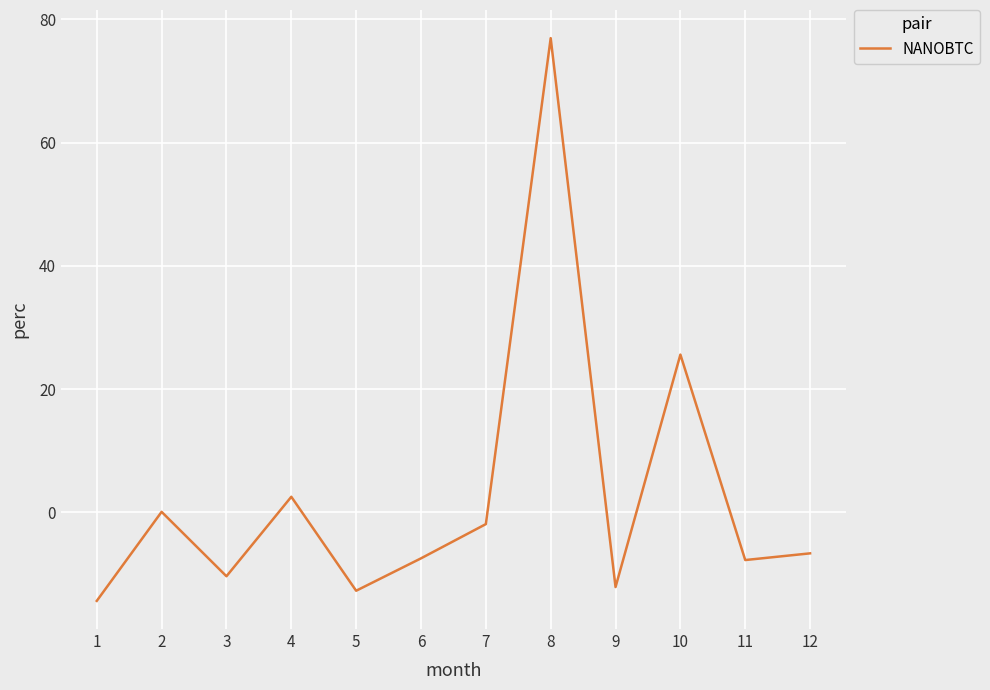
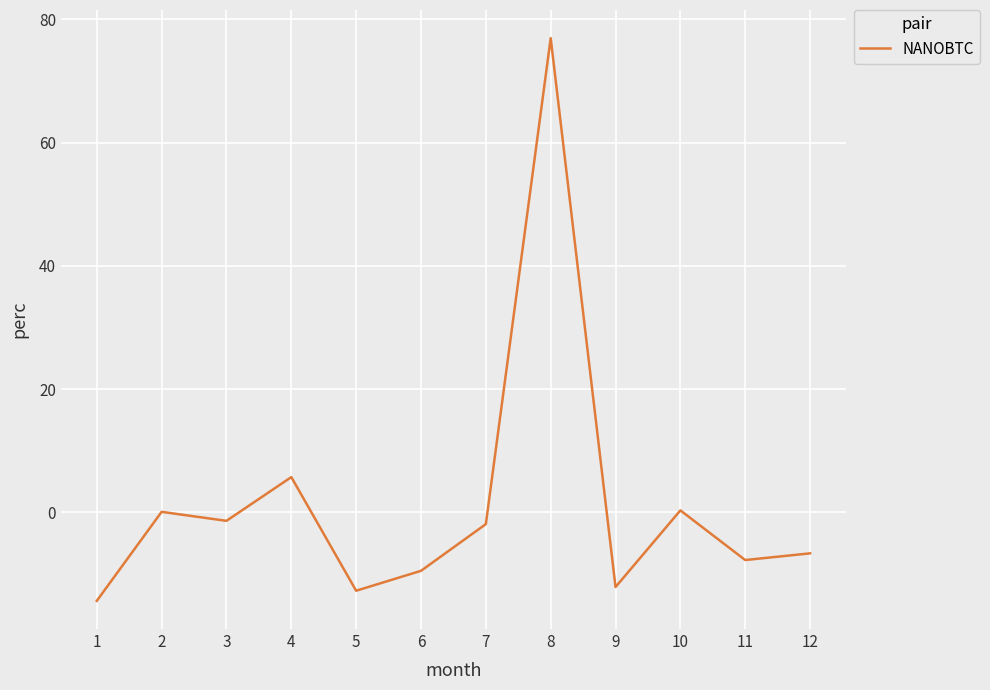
3: -10 -> -1
4: 3 -> 6
6: -7 -> -9
10: 26 -> 0
